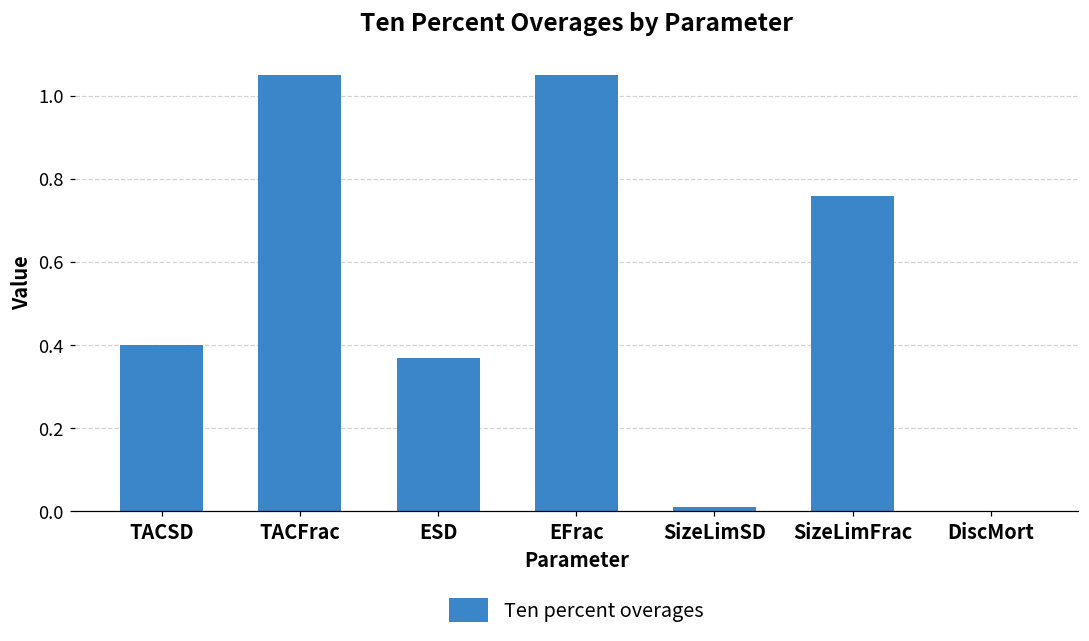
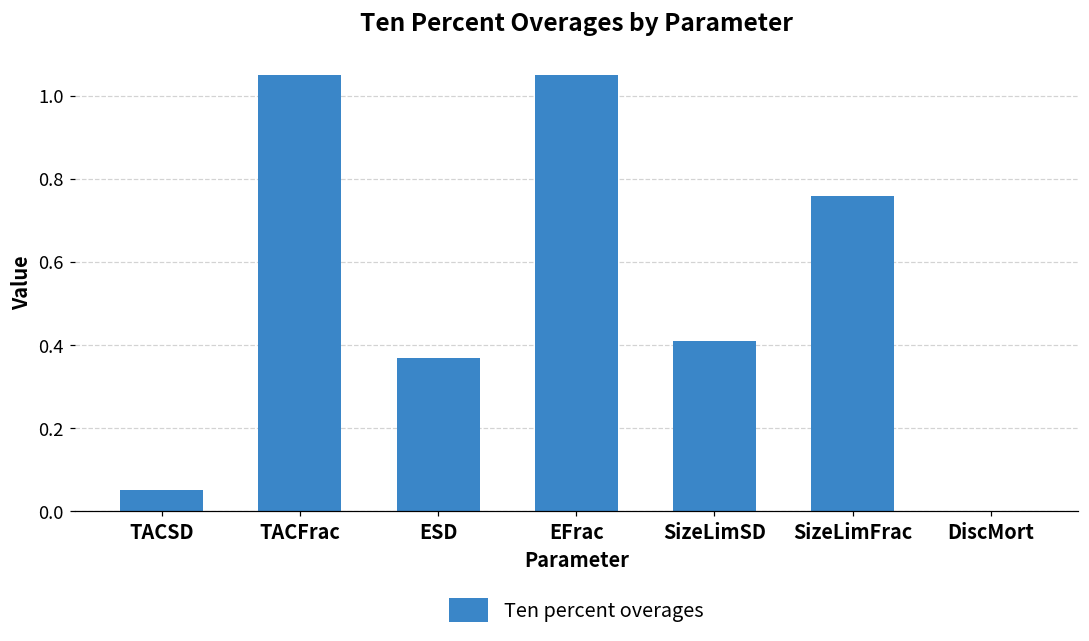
TACSD: 0.40 -> 0.05
SizeLimSD: 0.01 -> 0.41
